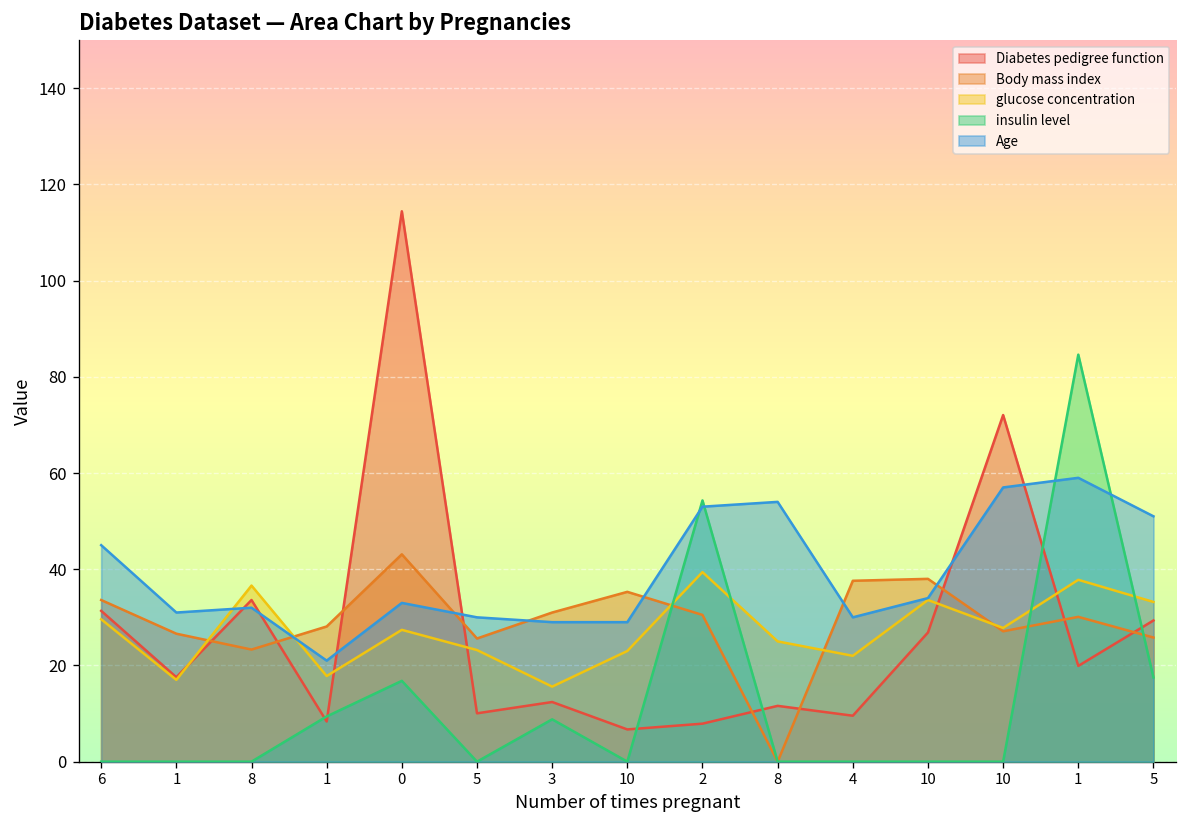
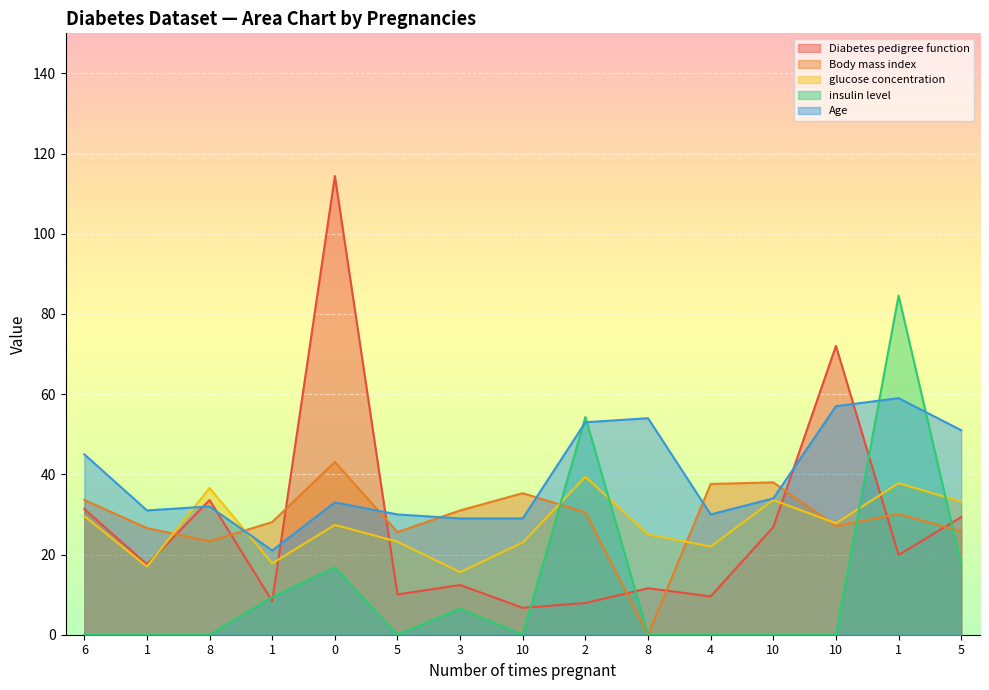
insulin level, 3: 9 -> 7
